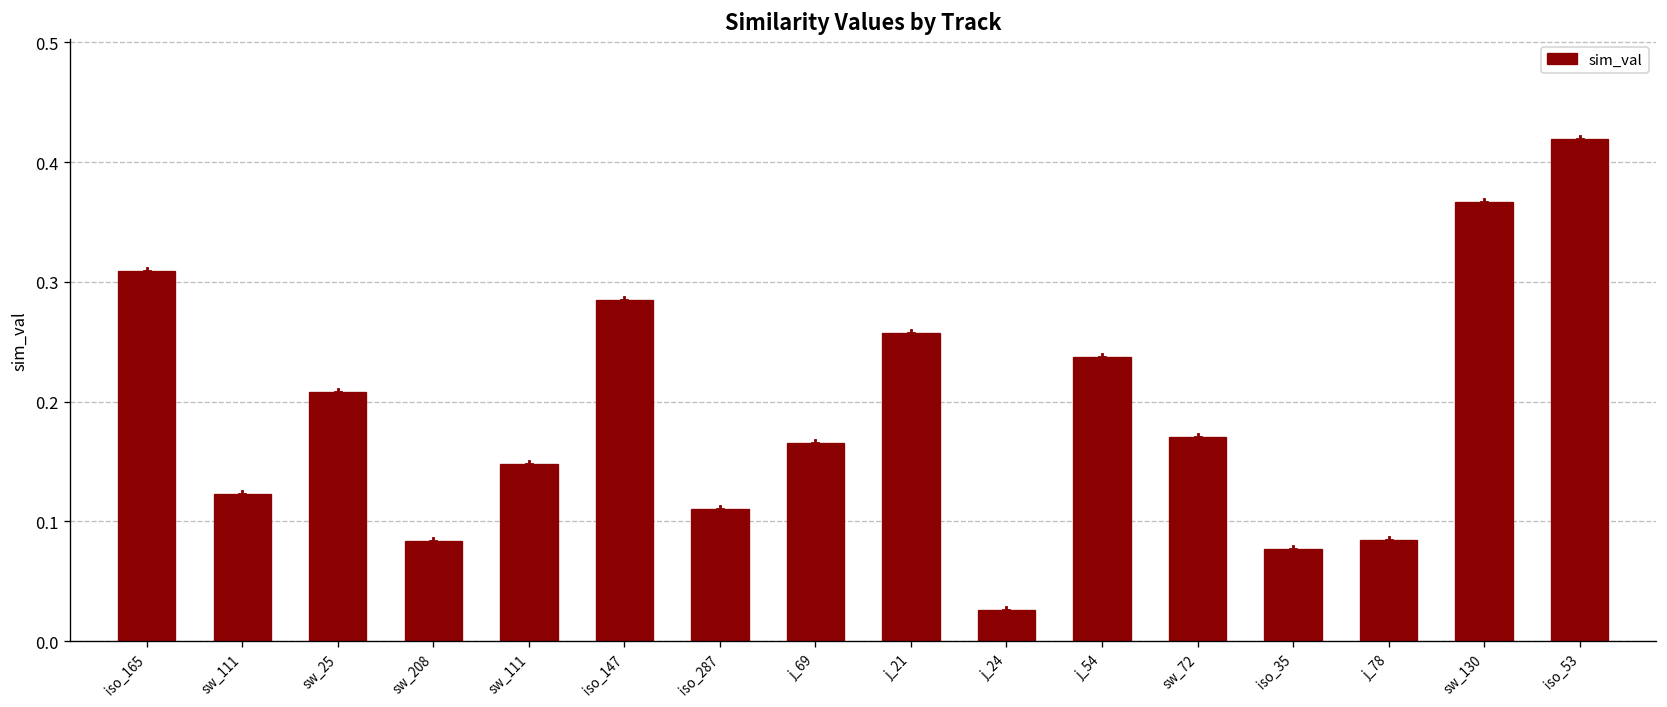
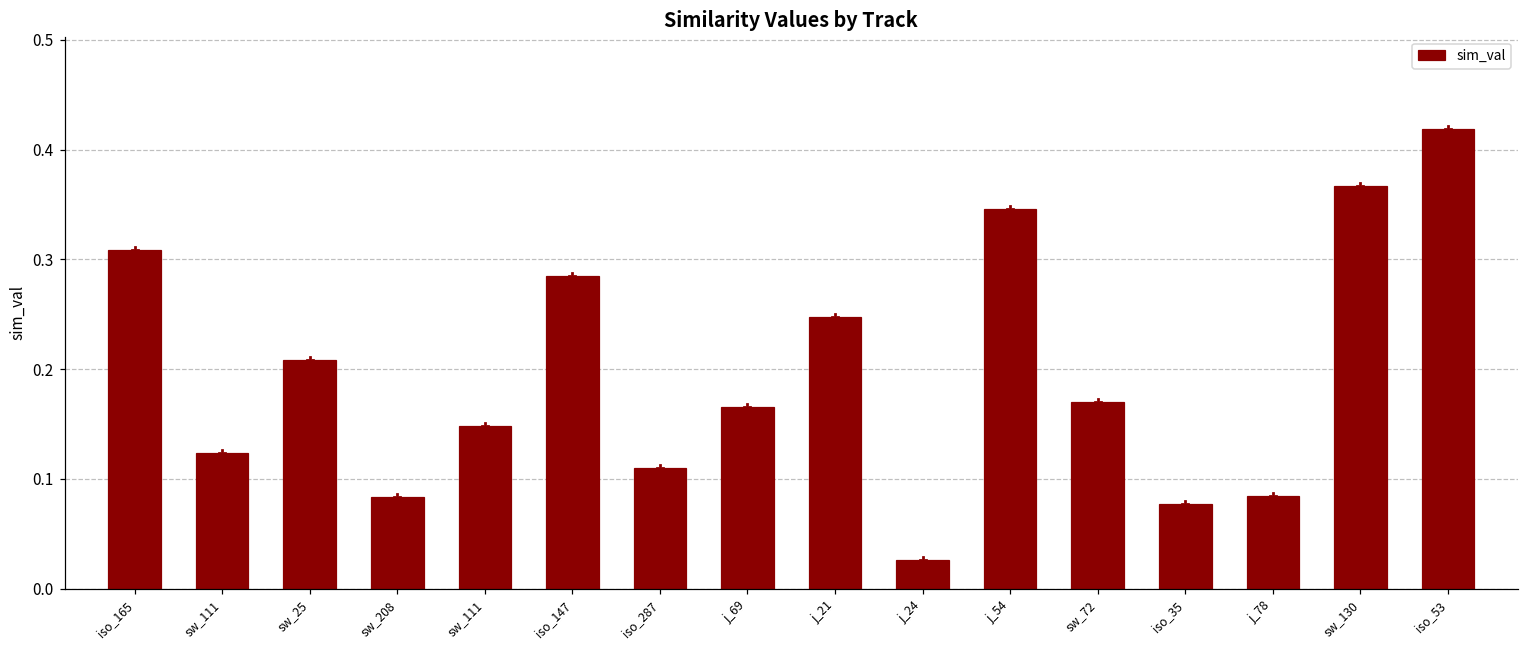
j_21: 0.26 -> 0.25
j_54: 0.24 -> 0.35
